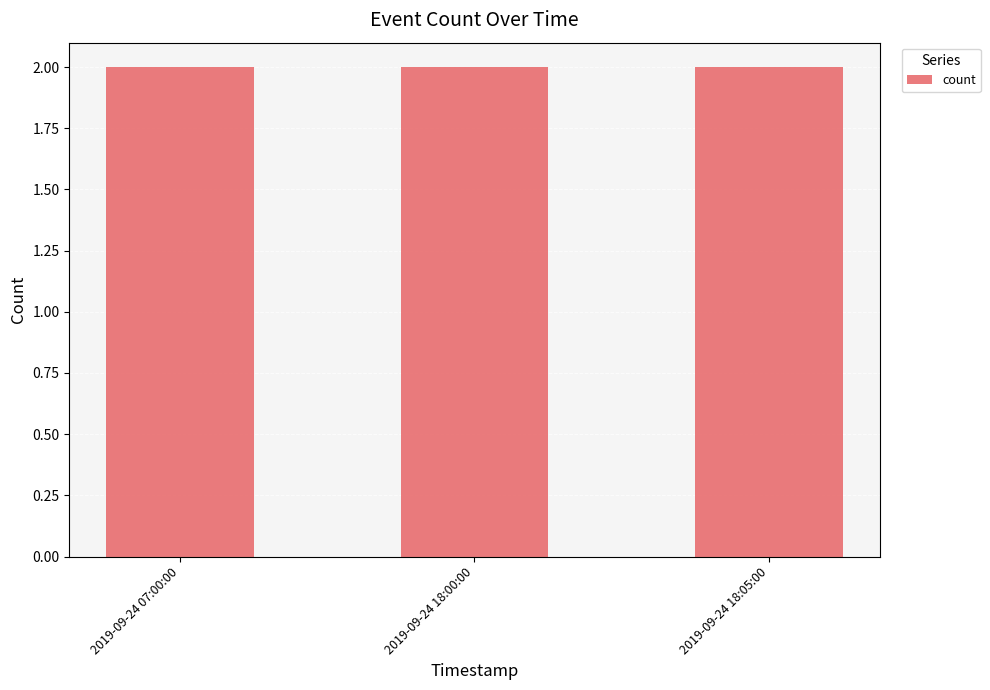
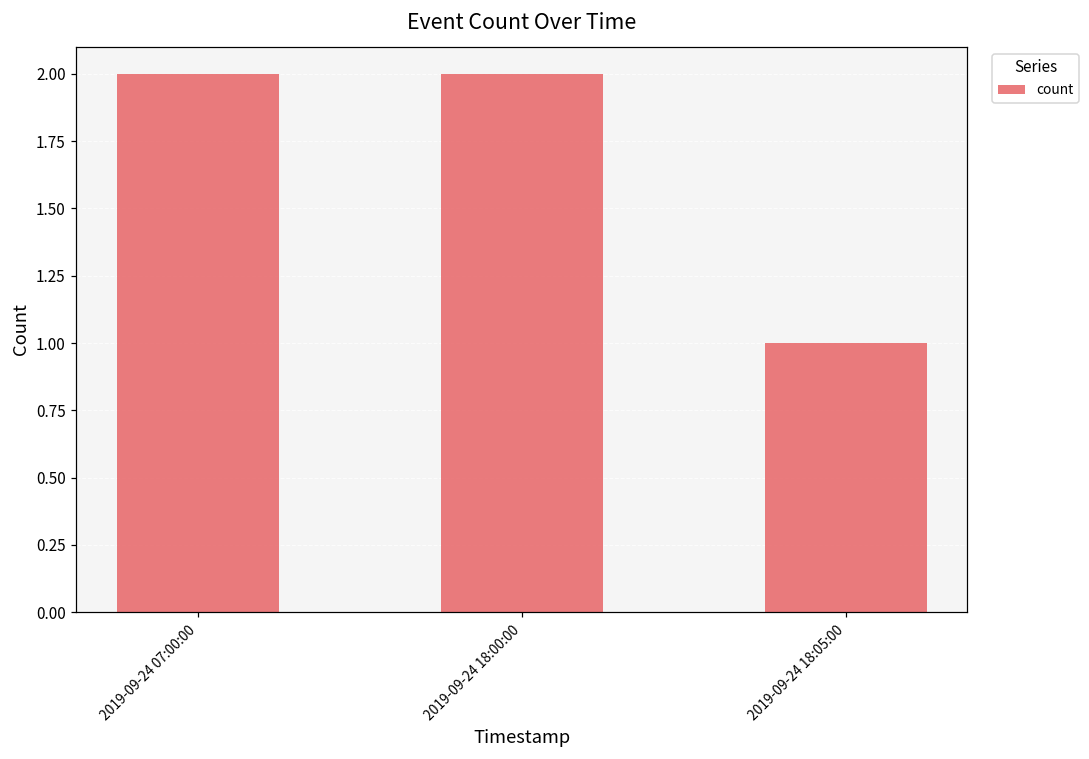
2019-09-24 18:05:00: 2 -> 1
